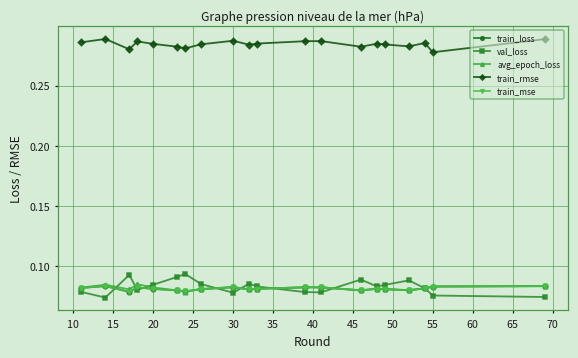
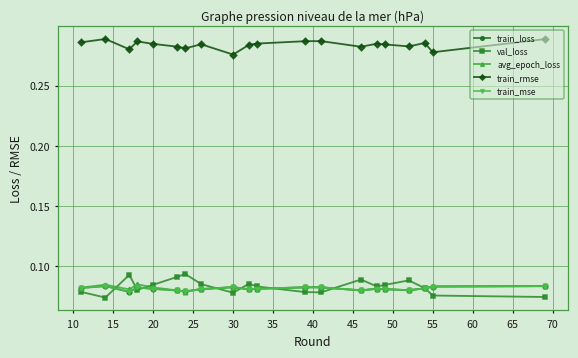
train_rmse, 30: 0.287 -> 0.276
